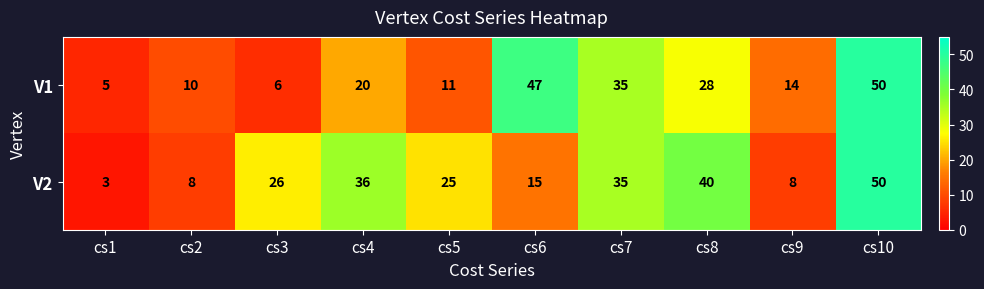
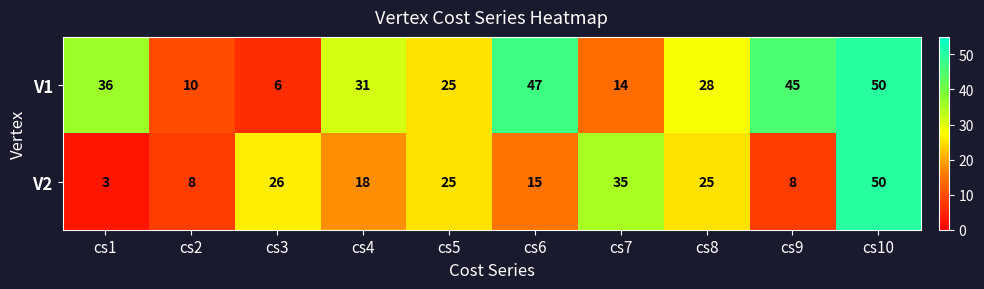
V1, cs1: 5 -> 36
V1, cs4: 20 -> 31
V1, cs5: 11 -> 25
V1, cs7: 35 -> 14
V1, cs9: 14 -> 45
V2, cs4: 36 -> 18
V2, cs8: 40 -> 25
